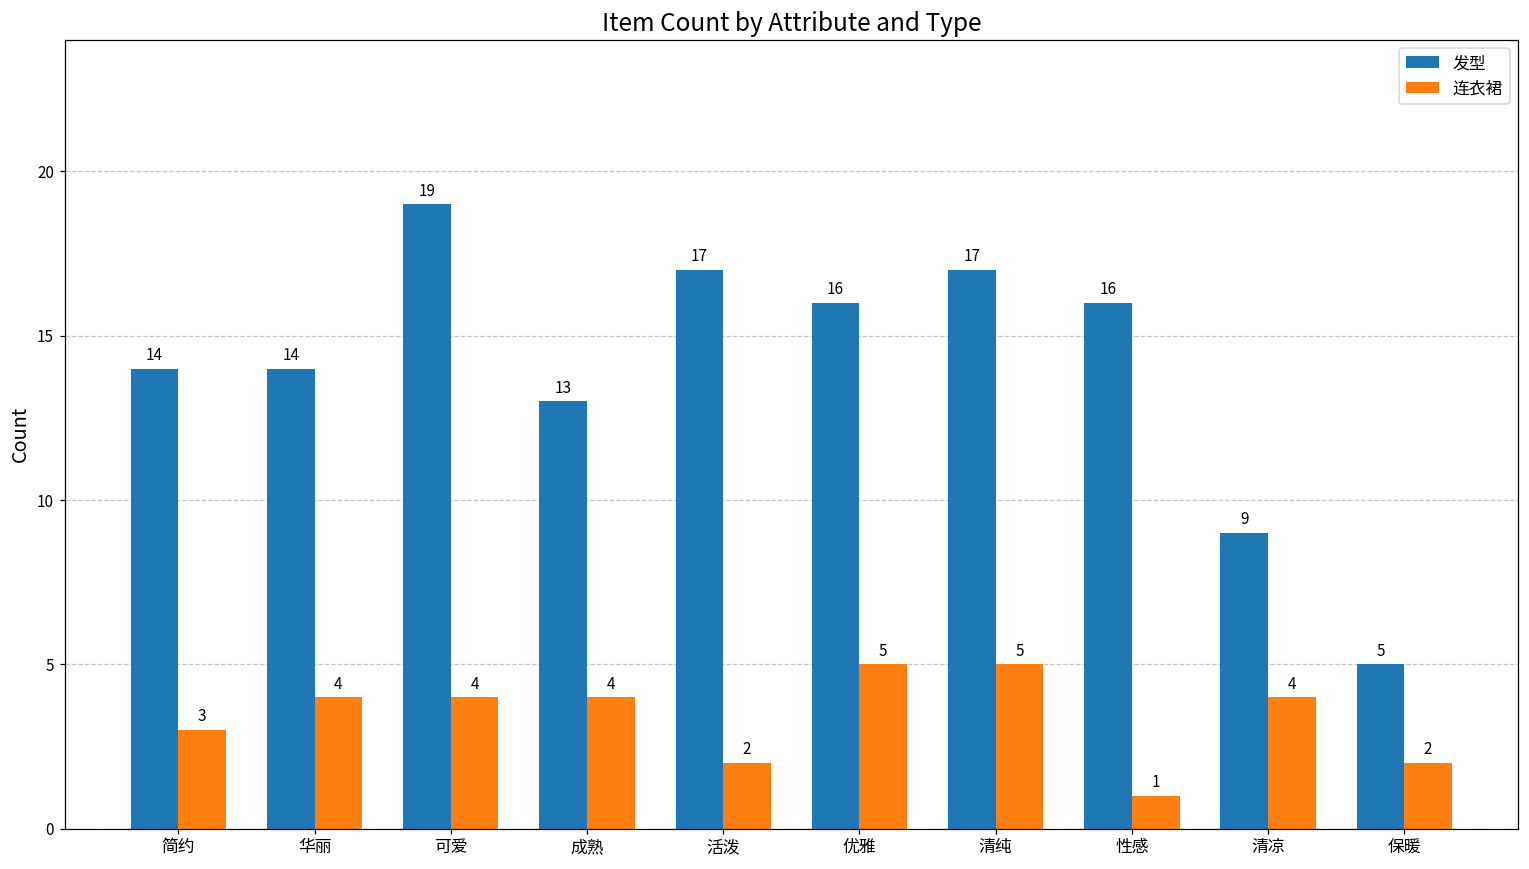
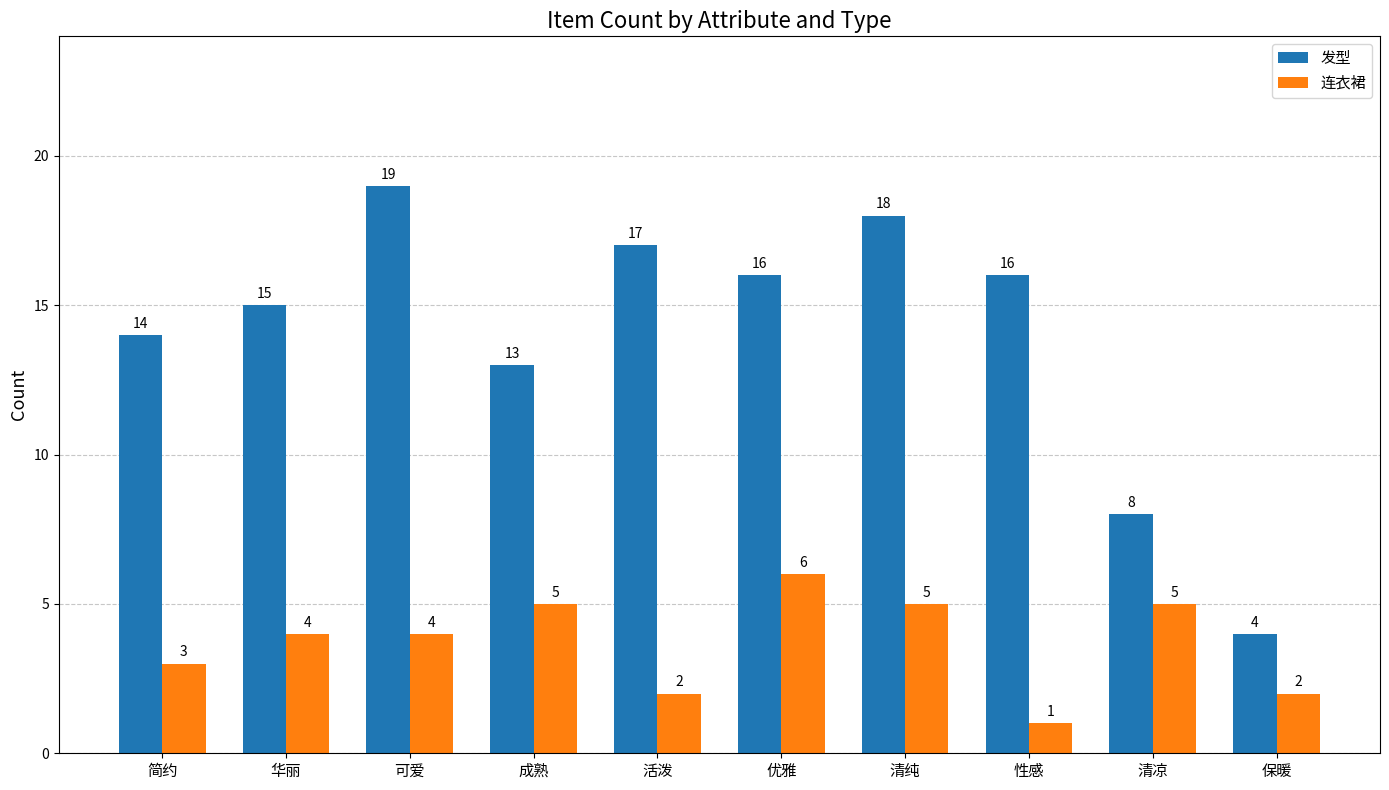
发型, 华丽: 14 -> 15
连衣裙, 成熟: 4 -> 5
连衣裙, 优雅: 5 -> 6
发型, 清纯: 17 -> 18
发型, 清凉: 9 -> 8
连衣裙, 清凉: 4 -> 5
发型, 保暖: 5 -> 4
